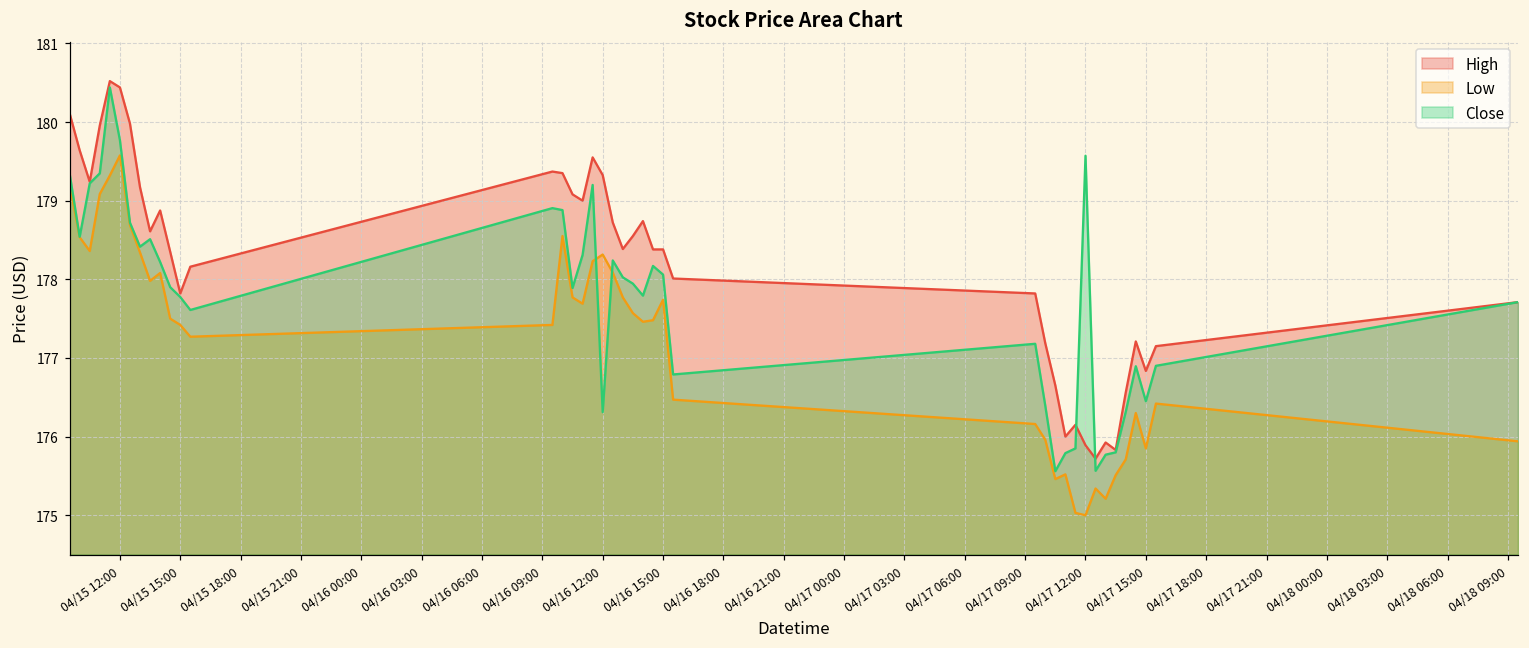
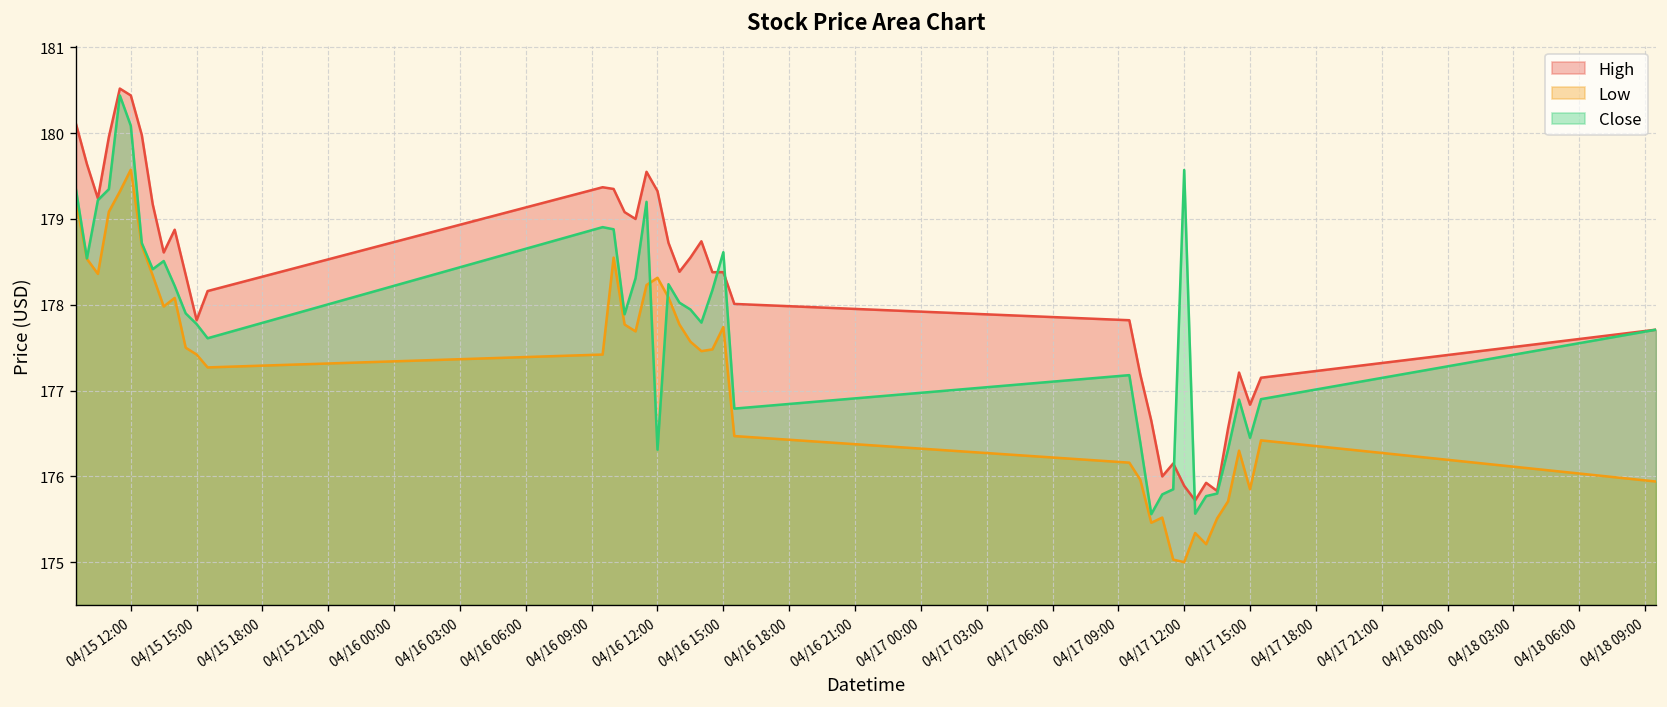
Close, 04/15 12:00: 179.8 -> 180.1
Close, 04/16 15:00: 178.1 -> 178.6
